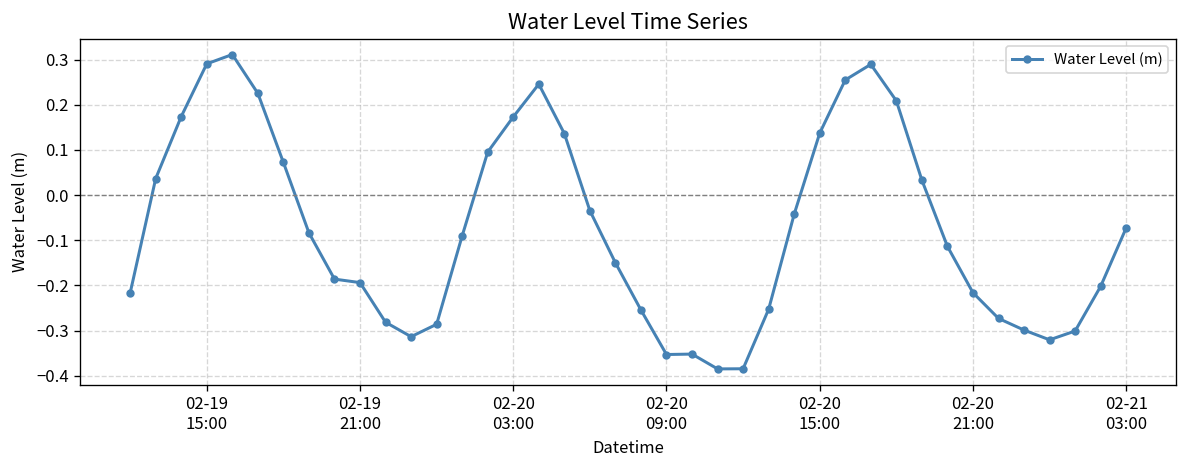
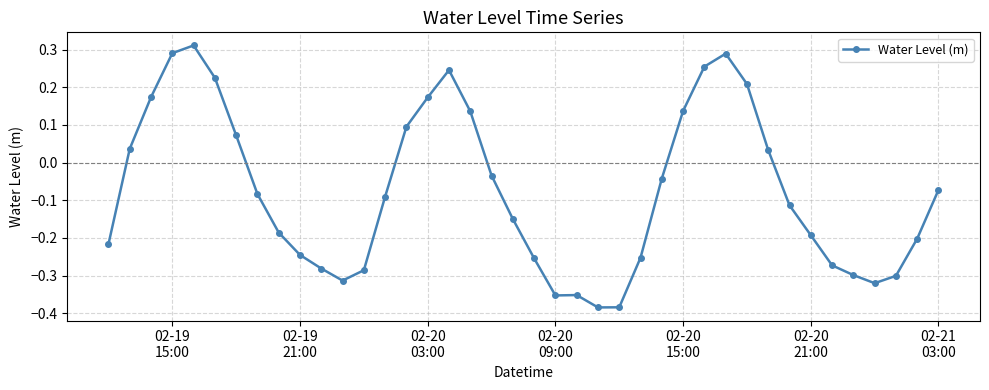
02-19 21:00: -0.19 -> -0.25
02-20 21:00: -0.22 -> -0.19
